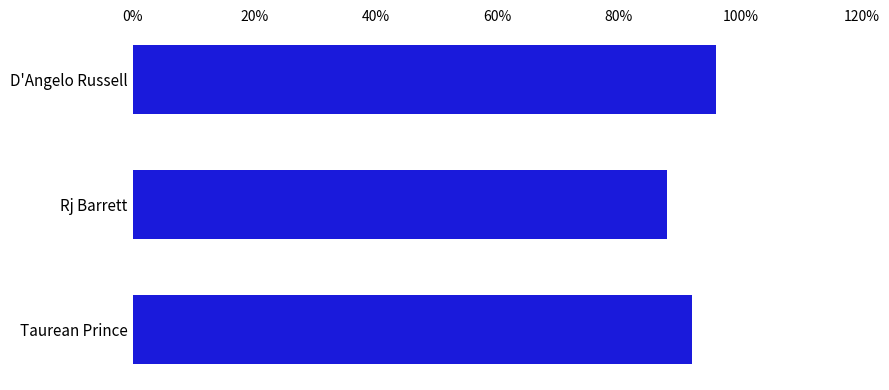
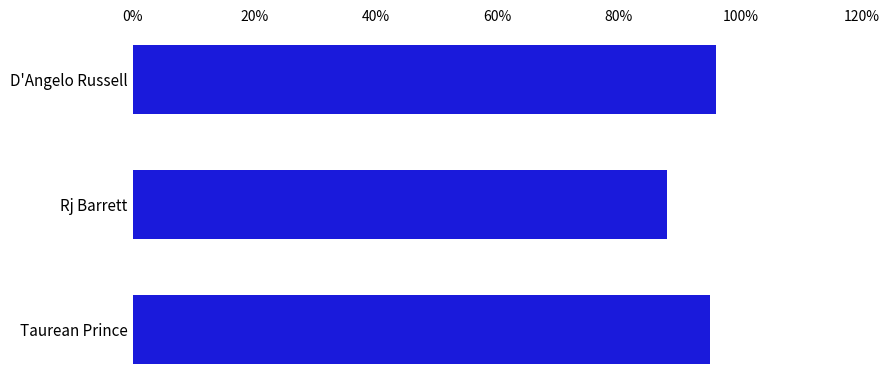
Taurean Prince: 92% -> 95%
